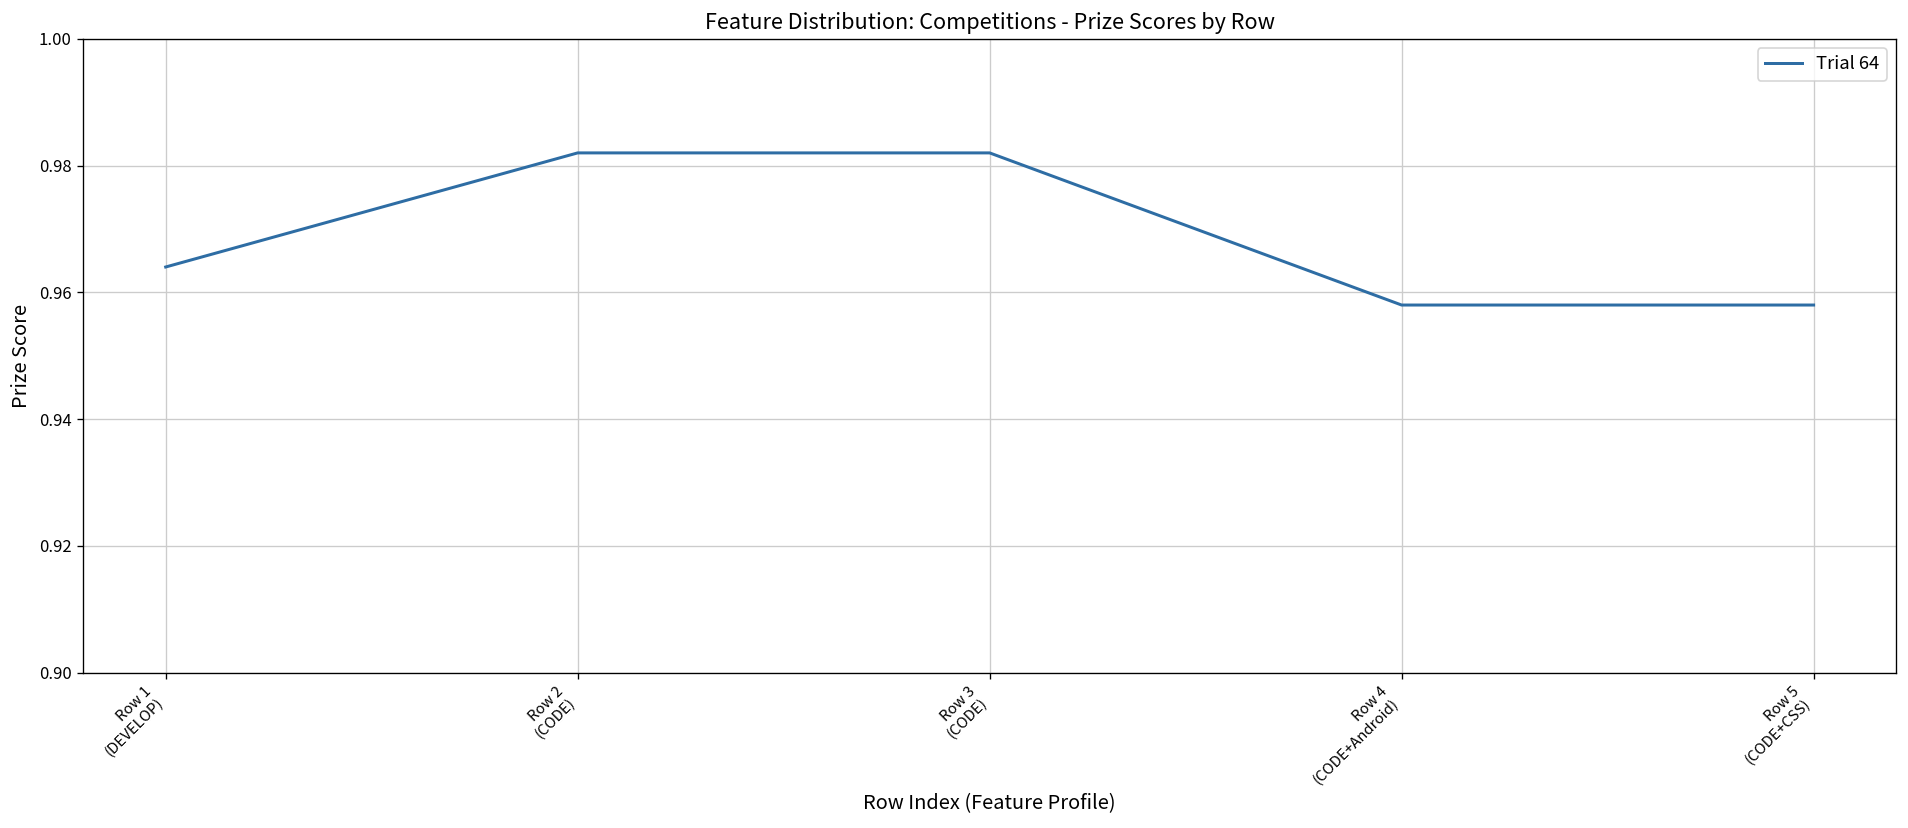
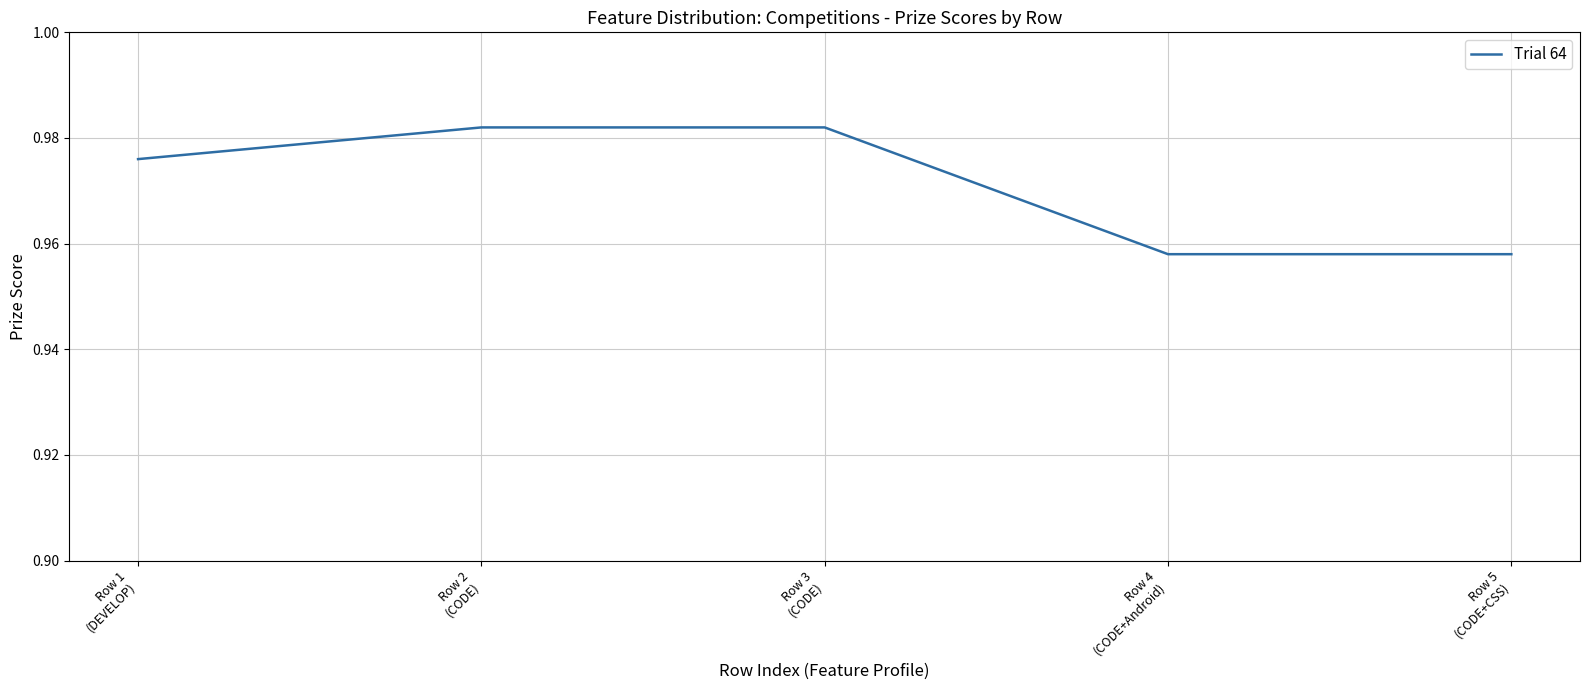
Row 1 (DEVELOP): 0.964 -> 0.976
